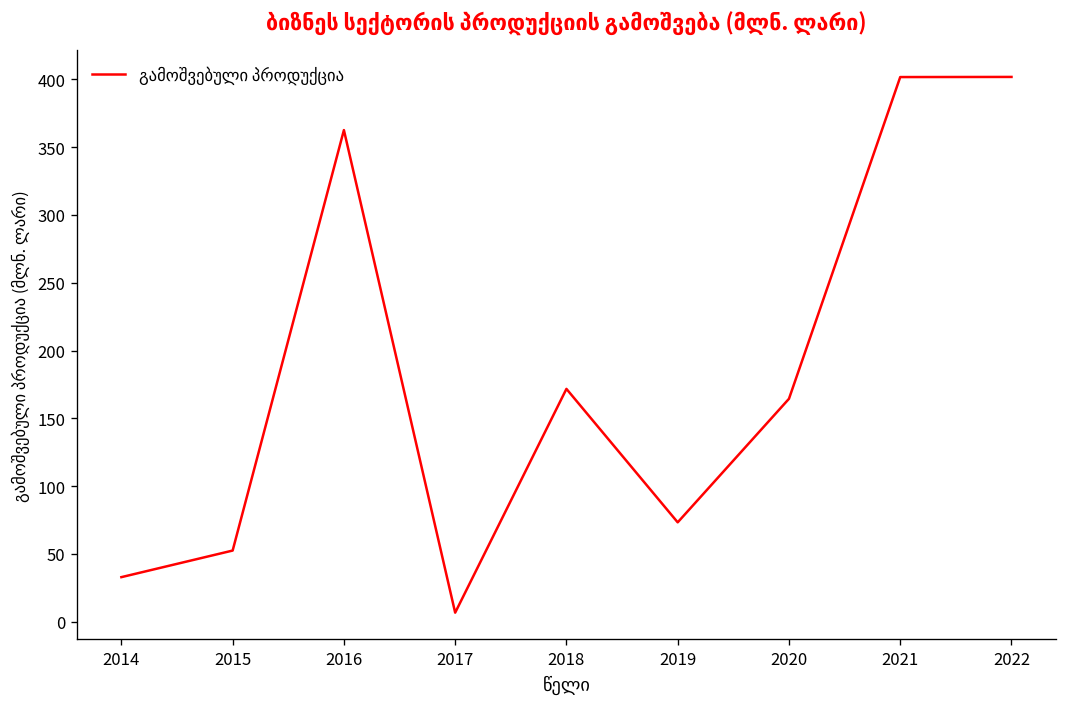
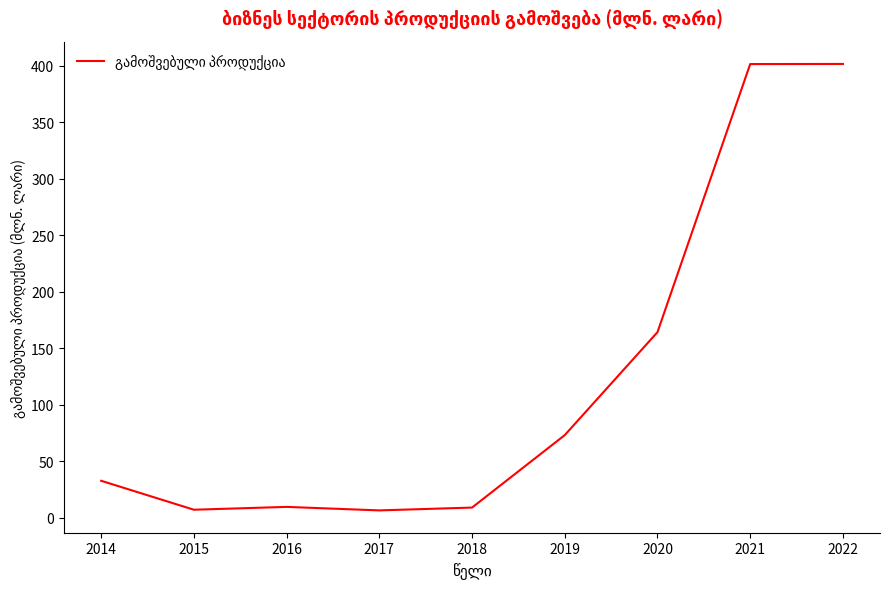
2015: 53 -> 7
2016: 363 -> 10
2018: 172 -> 9
